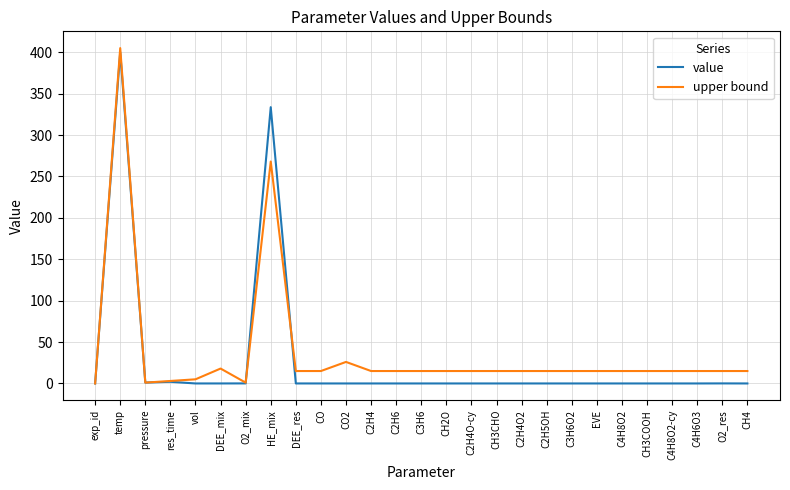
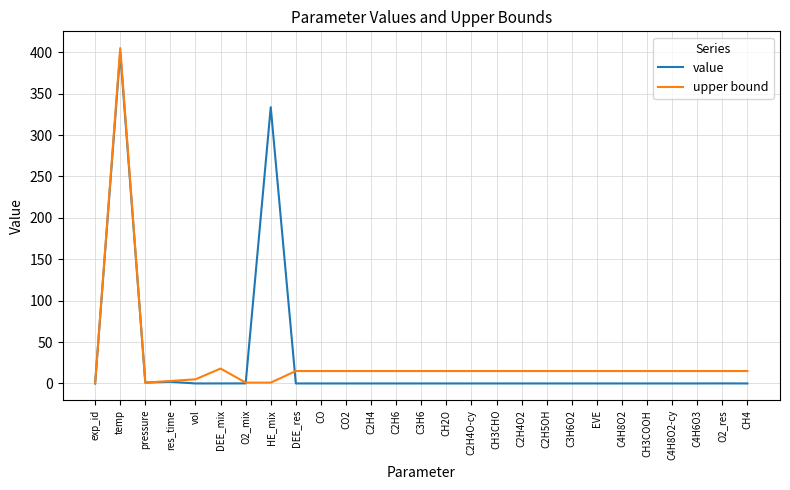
upper bound, HE_mix: 270 -> 0
upper bound, CO2: 30 -> 20
